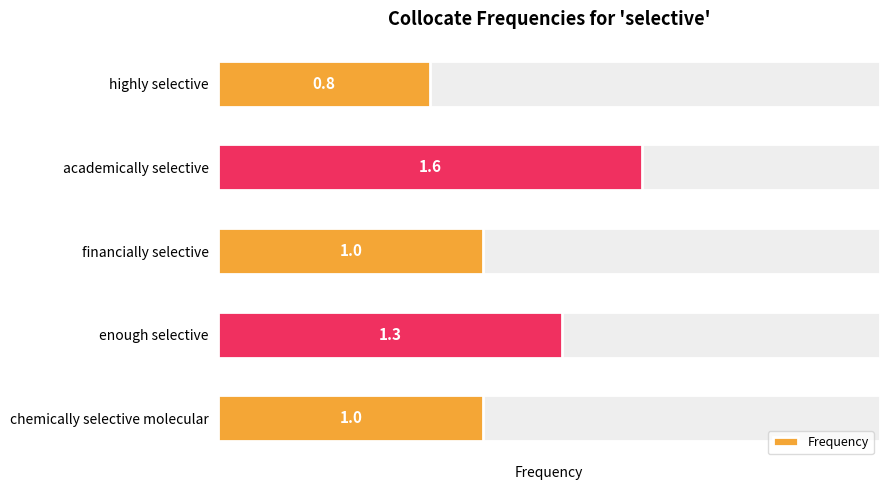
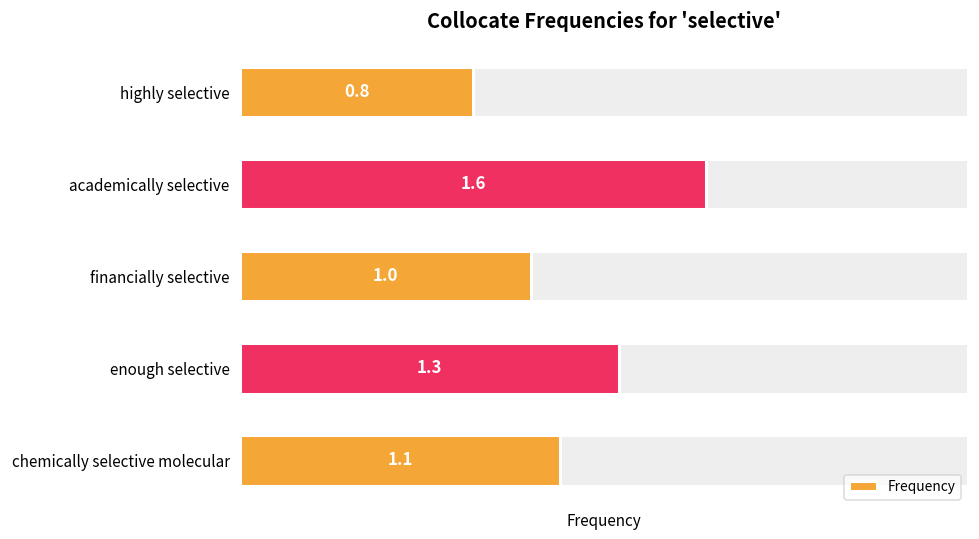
Frequency, chemically selective molecular: 1.0 -> 1.1
